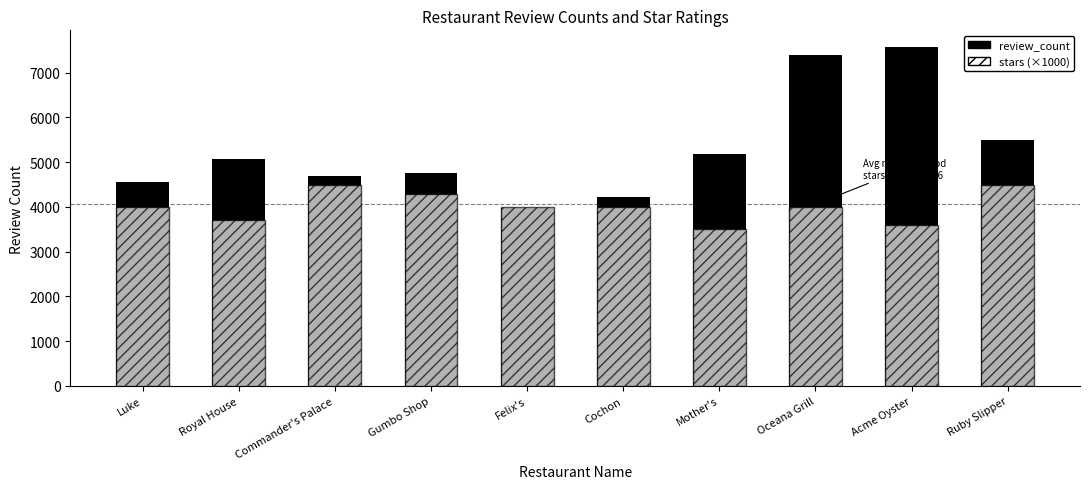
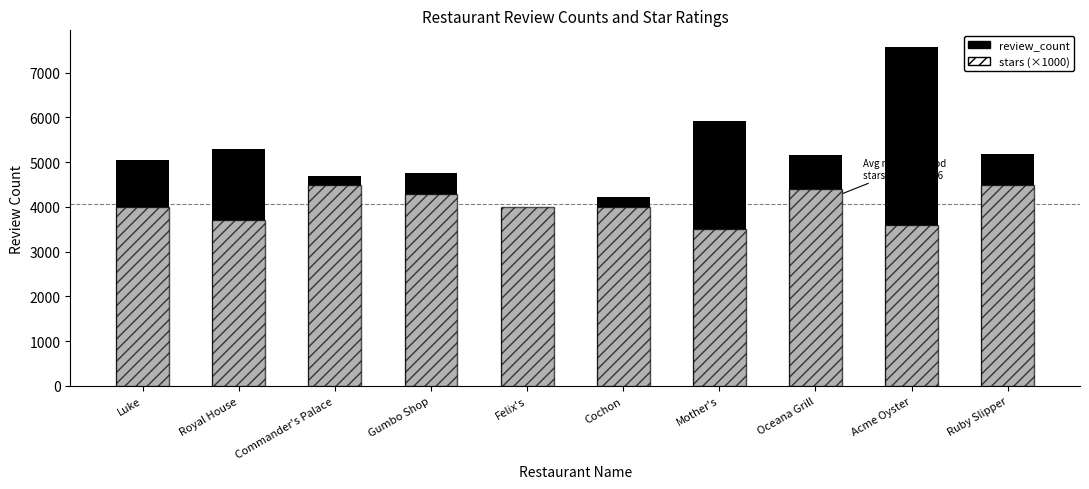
review_count, Luke: 4600 -> 5100
review_count, Royal House: 5100 -> 5300
review_count, Mother's: 5200 -> 5900
review_count, Oceana Grill: 7400 -> 5200
stars (×1000), Oceana Grill: 4000 -> 4400
review_count, Ruby Slipper: 5500 -> 5200
